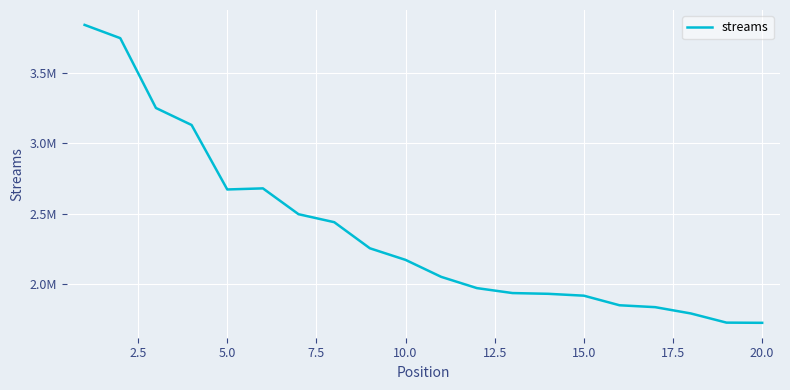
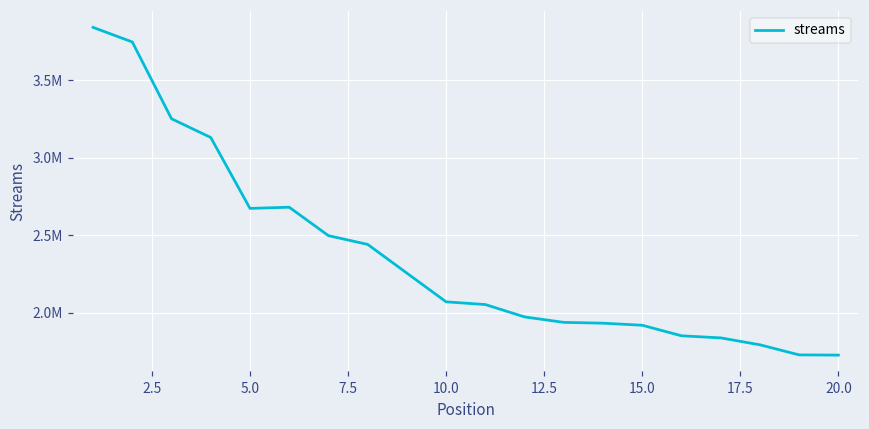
10.0: 2170000 -> 2070000
